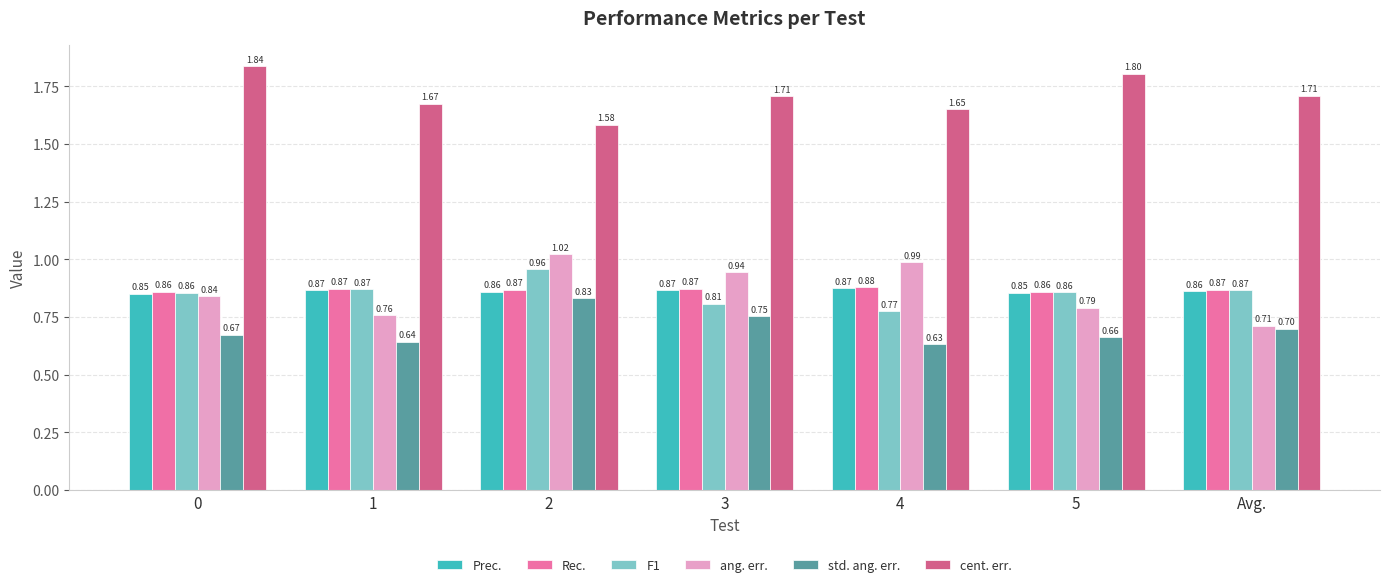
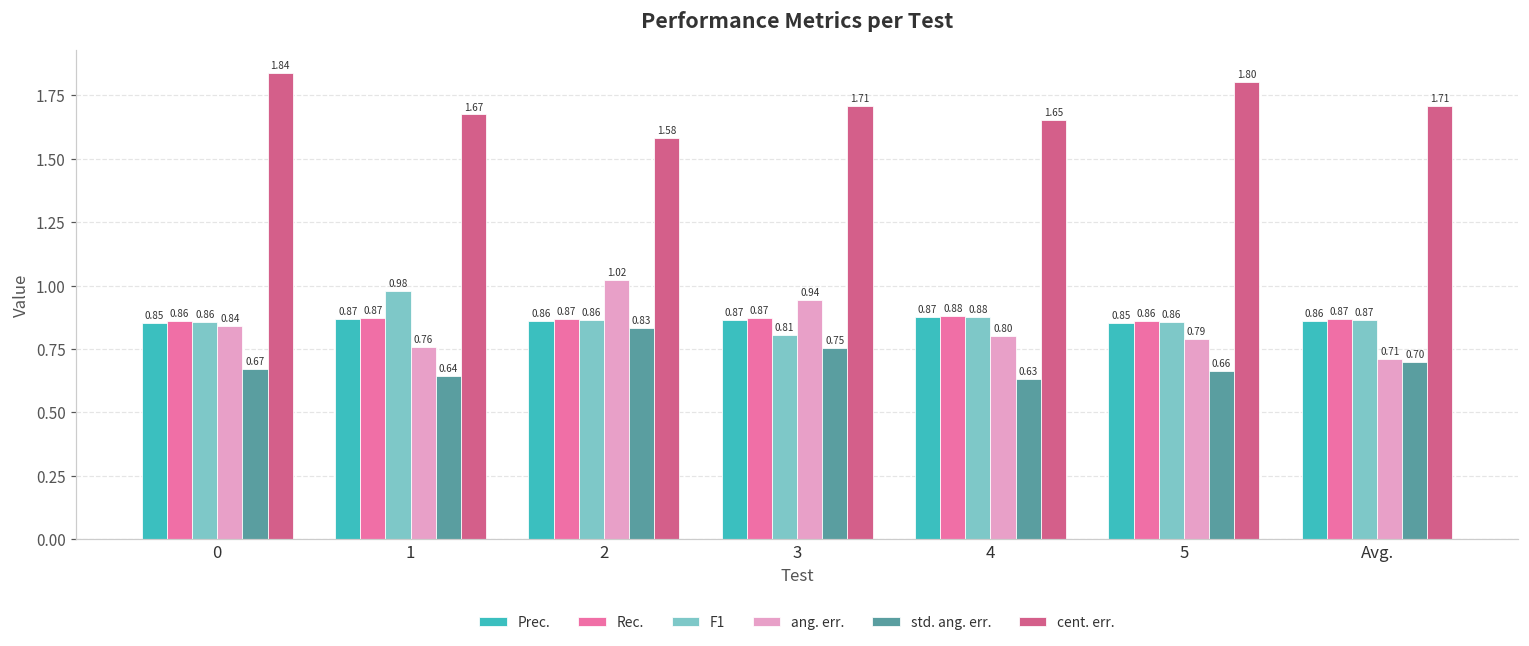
F1, 1: 0.87 -> 0.98
F1, 2: 0.96 -> 0.86
F1, 4: 0.77 -> 0.88
ang. err., 4: 0.99 -> 0.80
